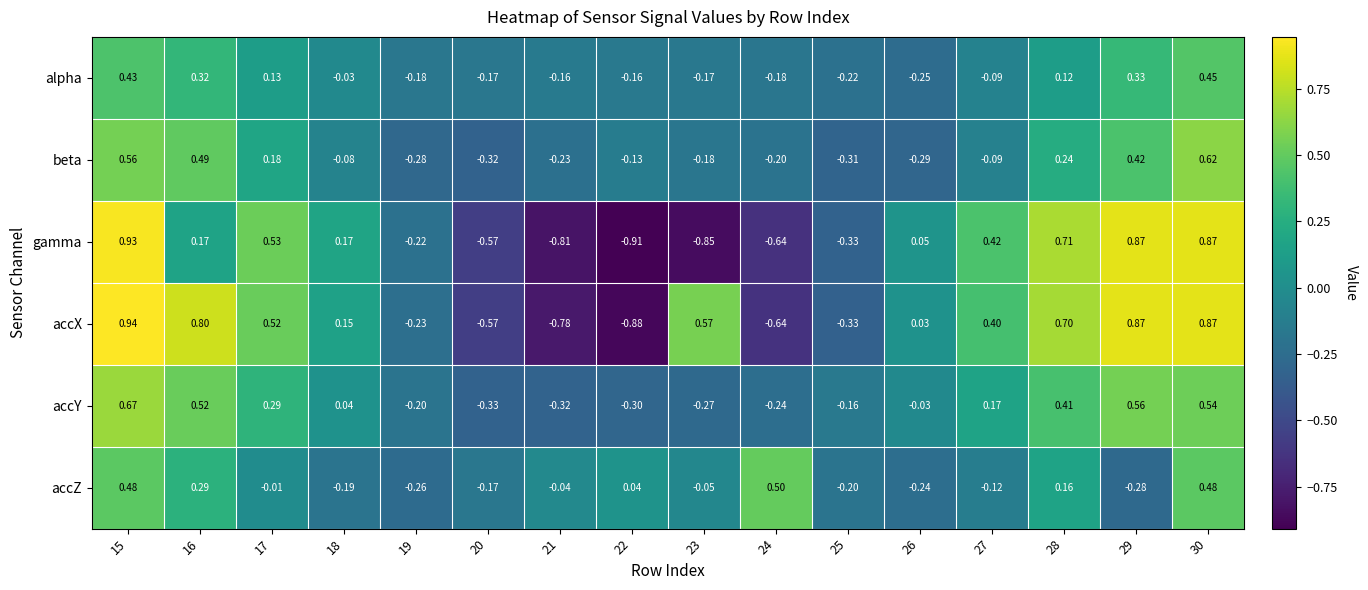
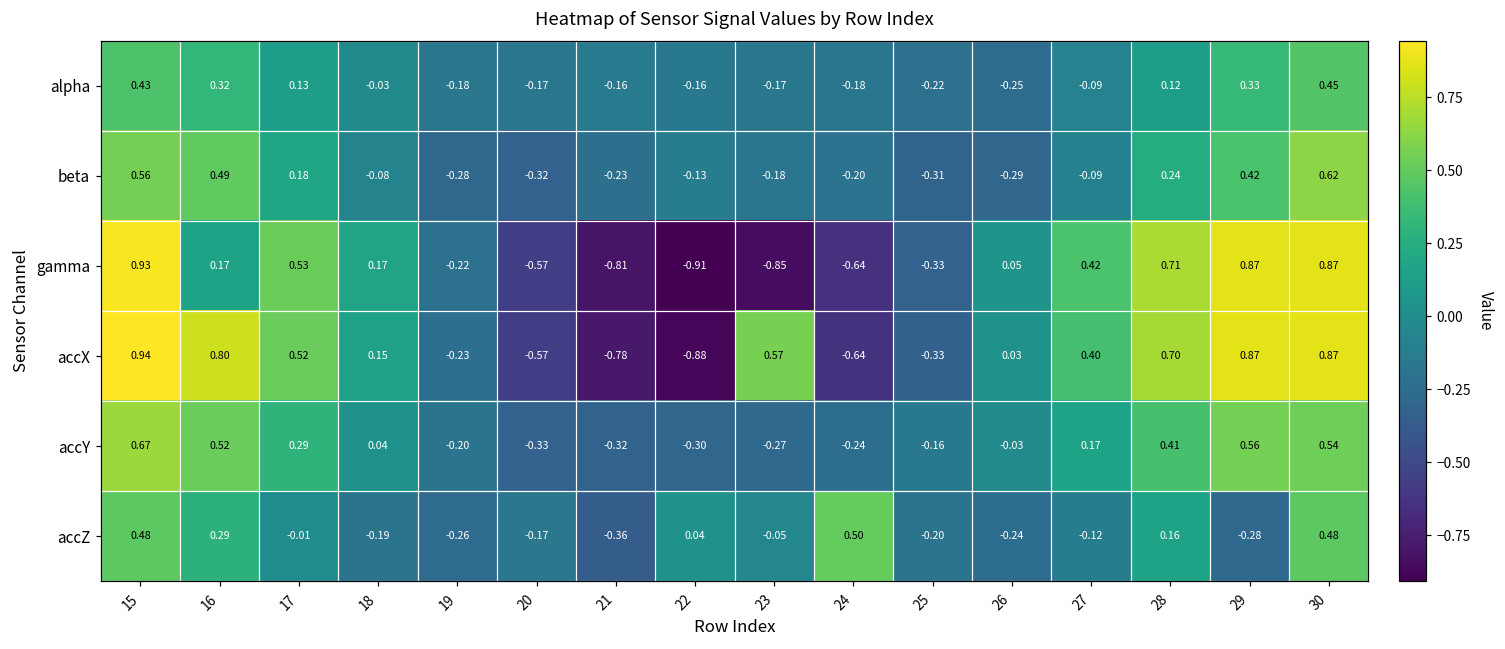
accZ, 21: -0.04 -> -0.36
